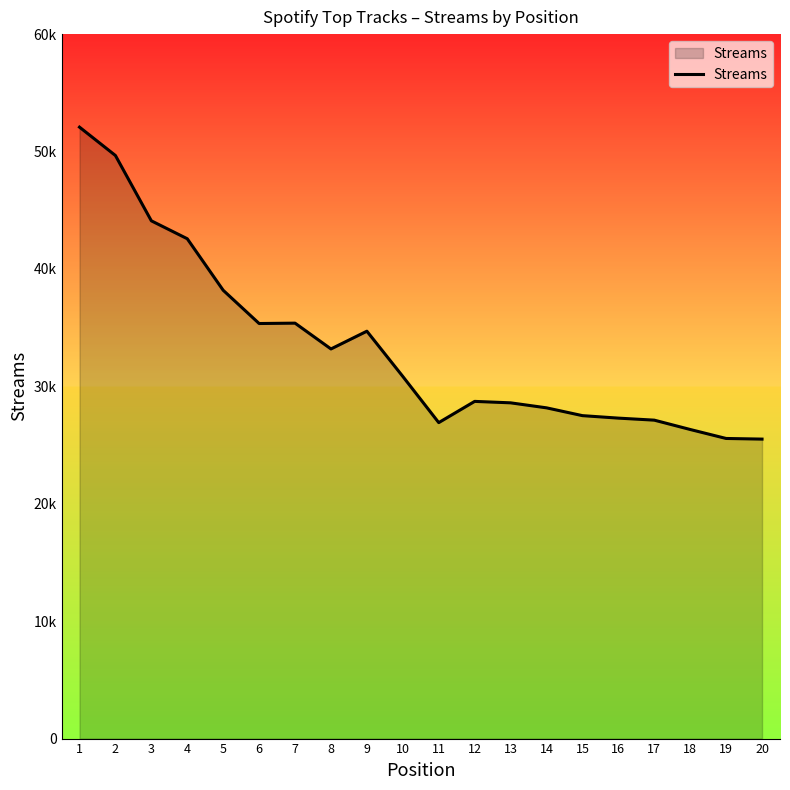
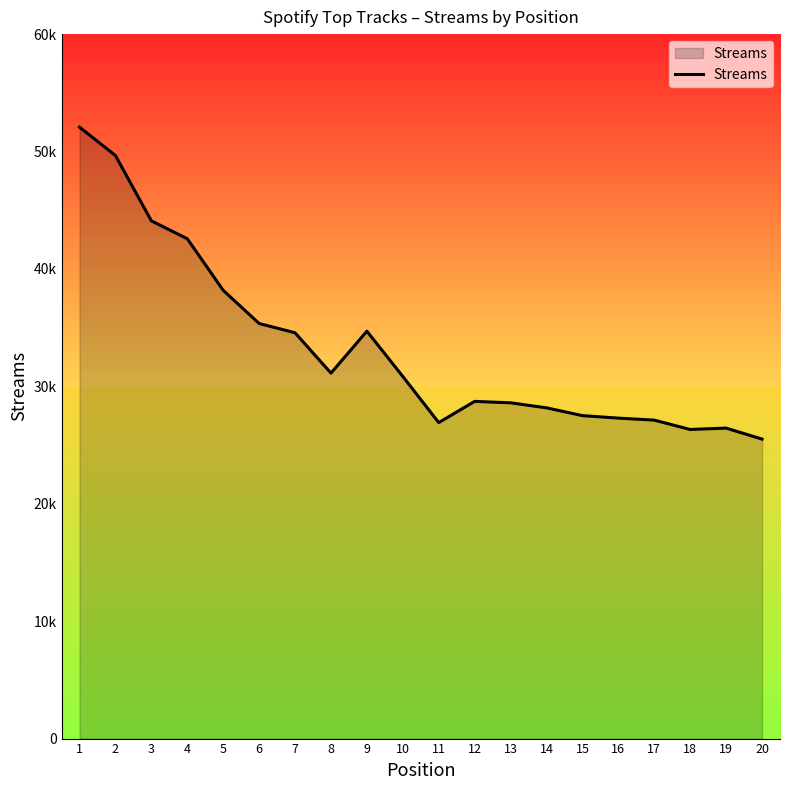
7: 35400 -> 34600
8: 33200 -> 31100
19: 25600 -> 26400
